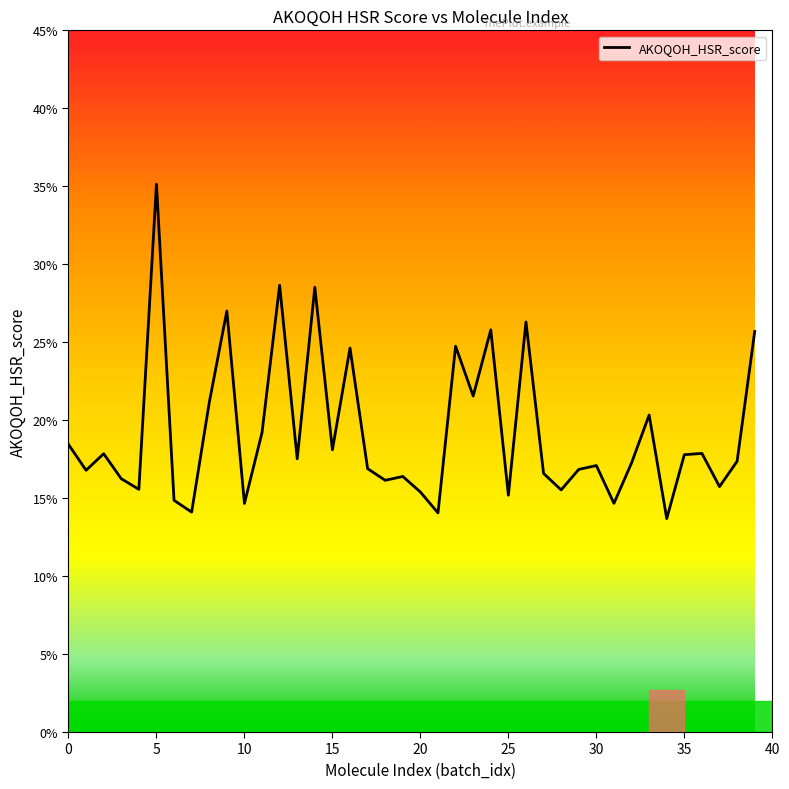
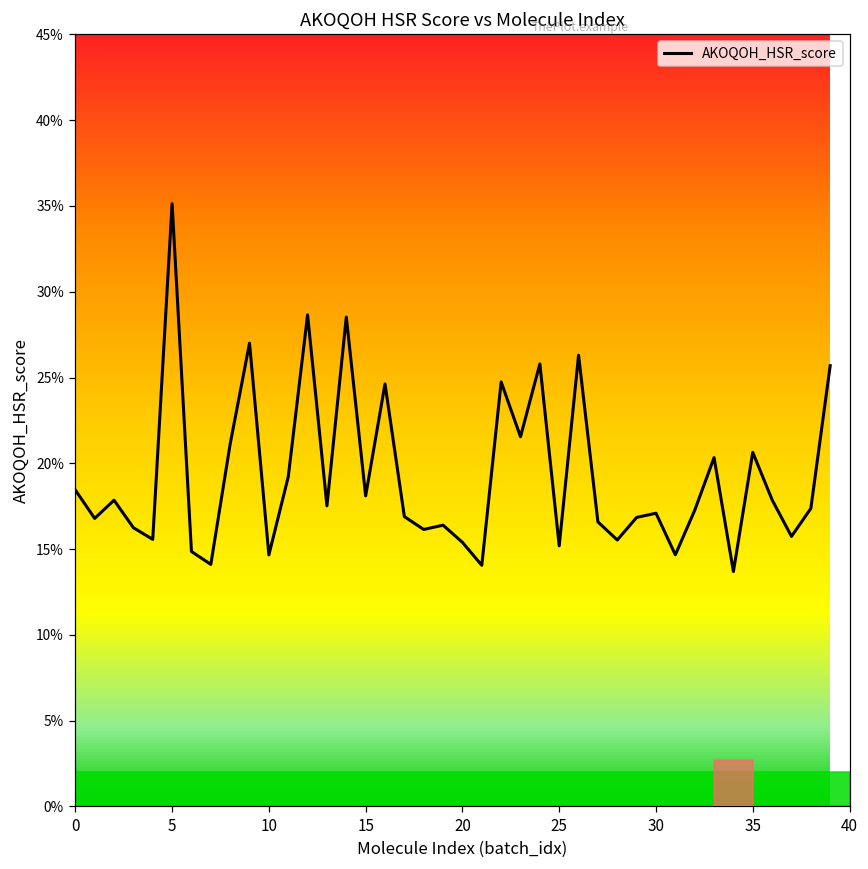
35: 17.8% -> 20.6%
